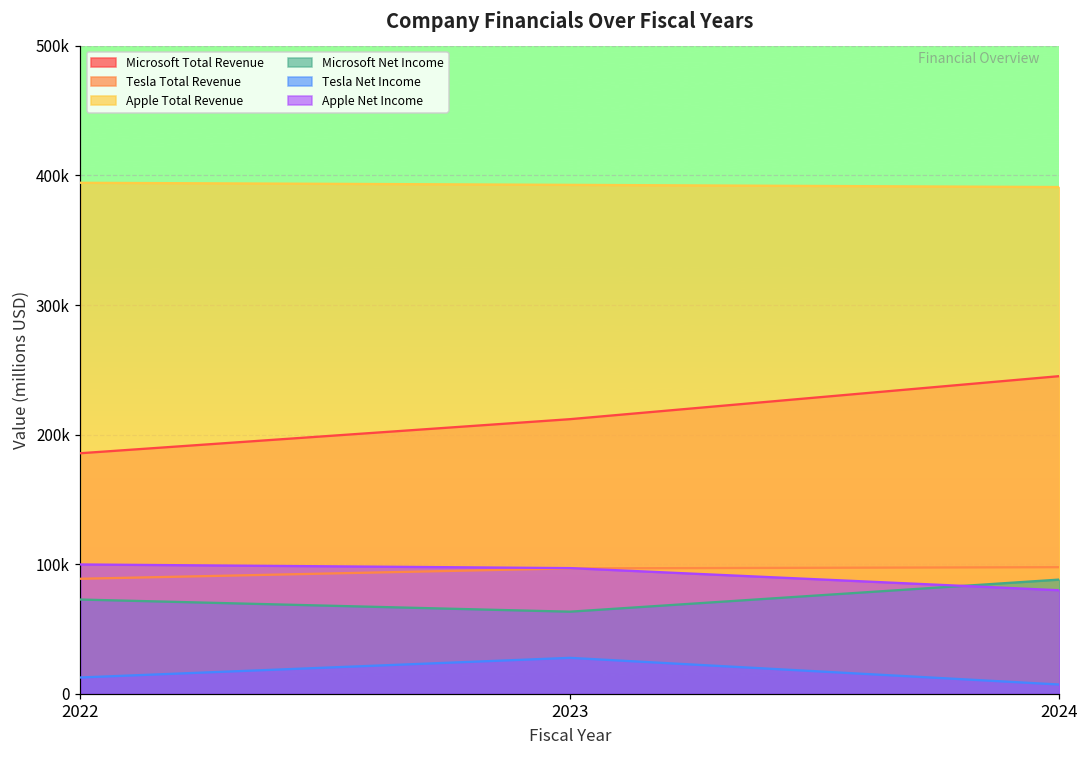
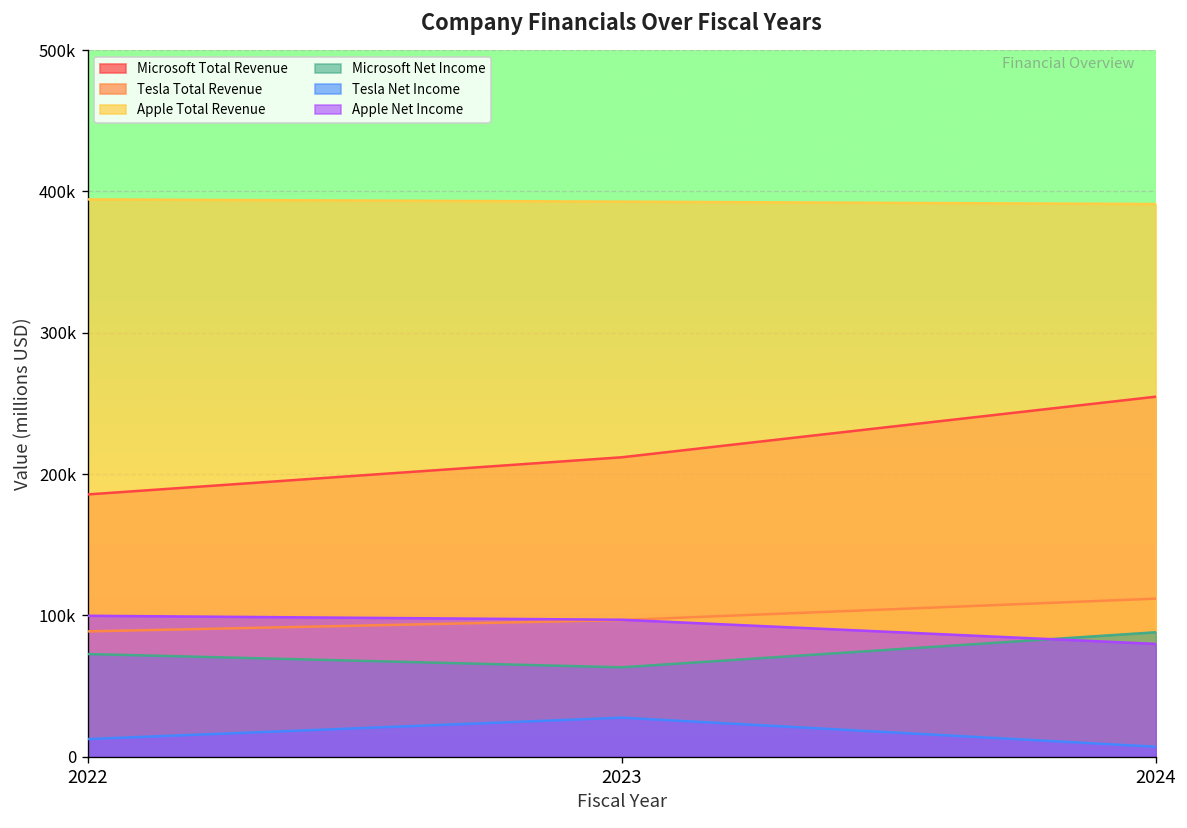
Microsoft Total Revenue, 2024: 245000 -> 255000
Tesla Total Revenue, 2024: 98000 -> 112000
